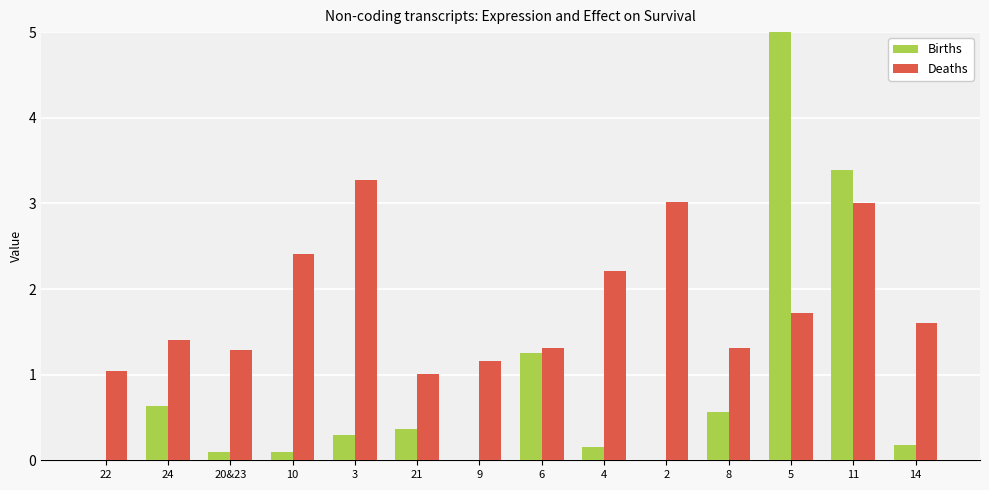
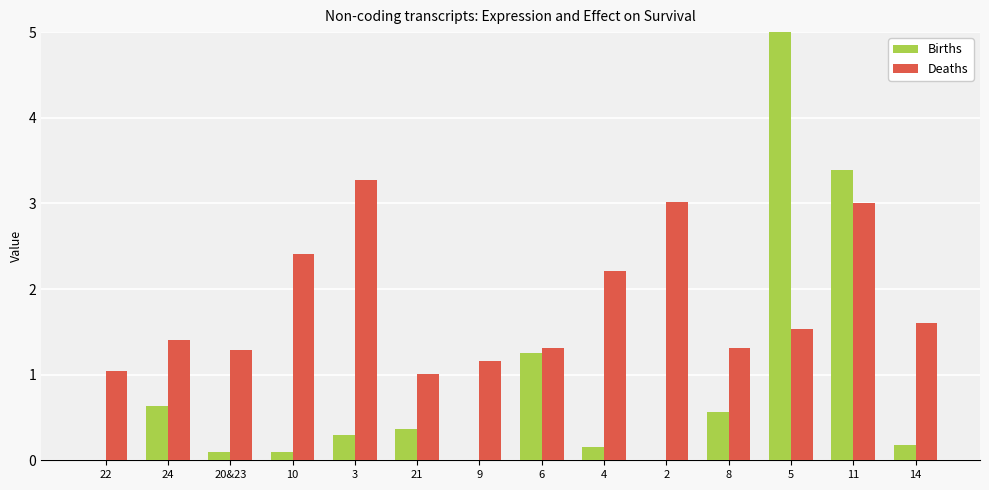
Deaths, 5: 1.7 -> 1.5
